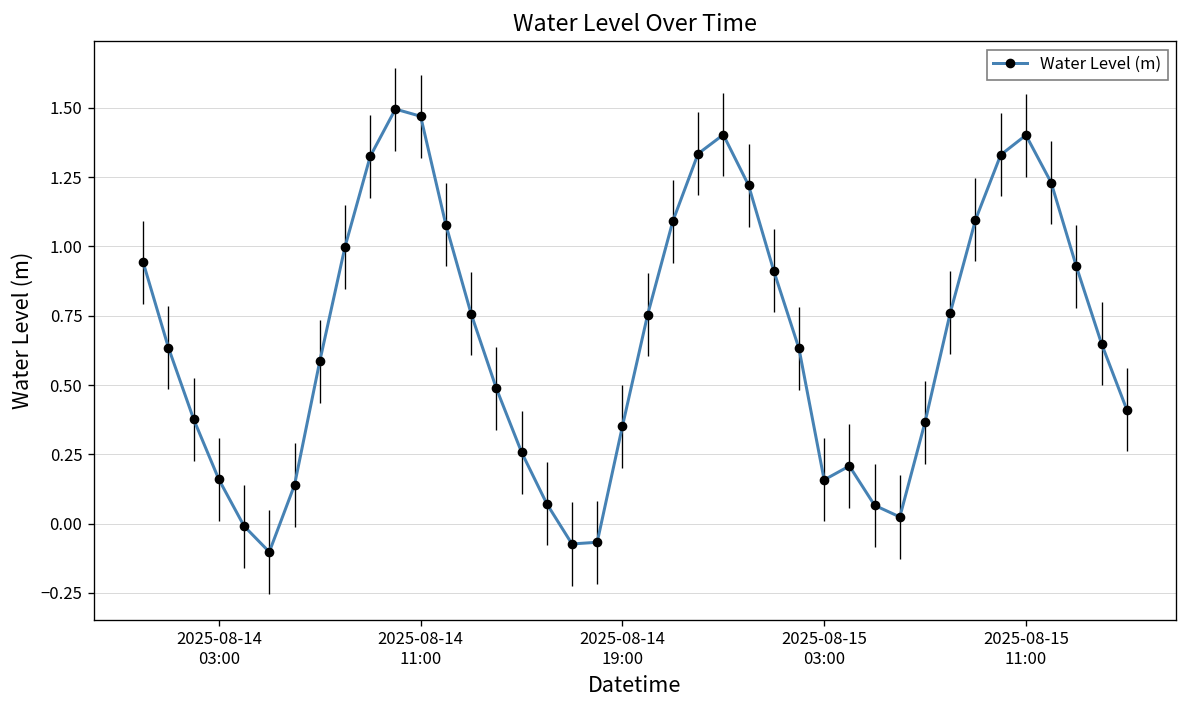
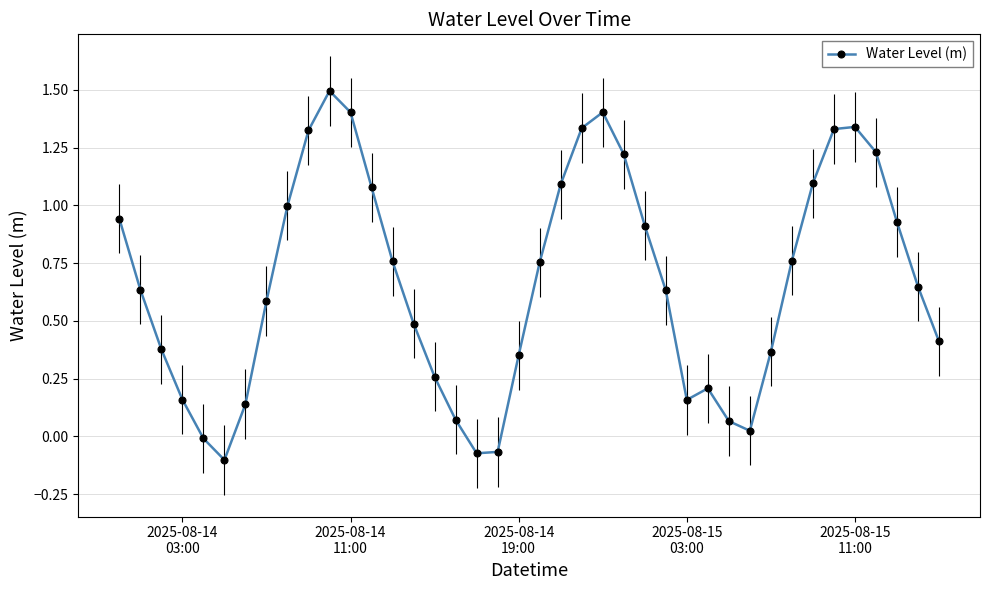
2025-08-14 11:00: 1.47 -> 1.40
2025-08-15 11:00: 1.40 -> 1.34
